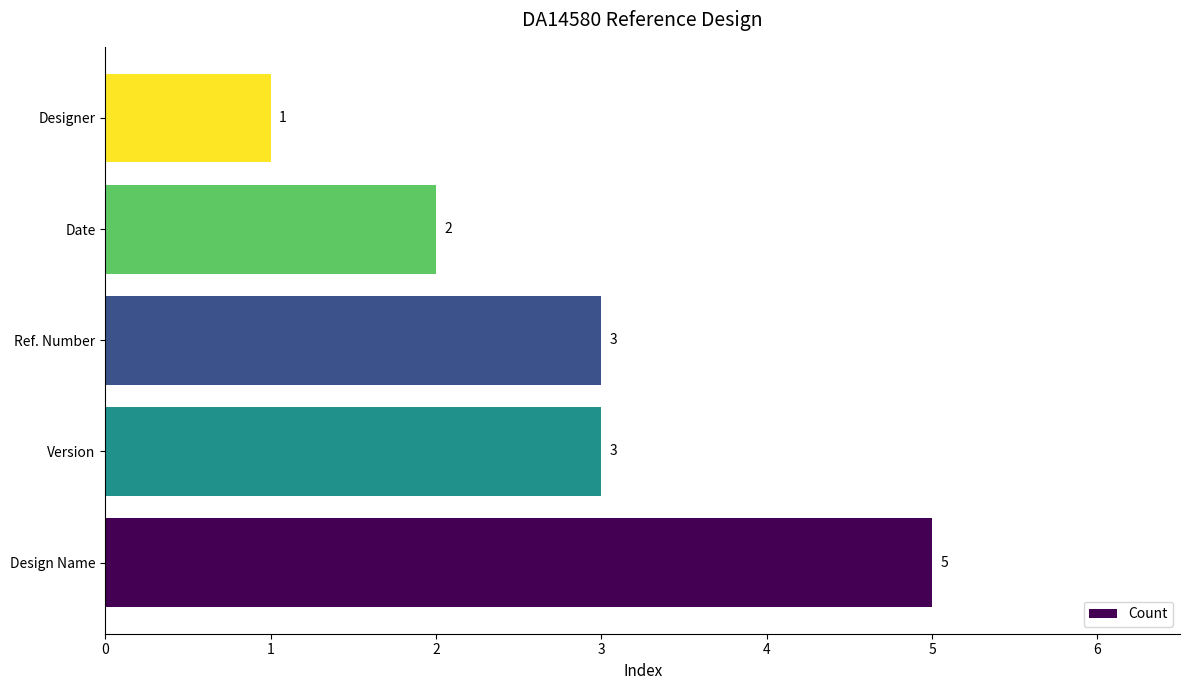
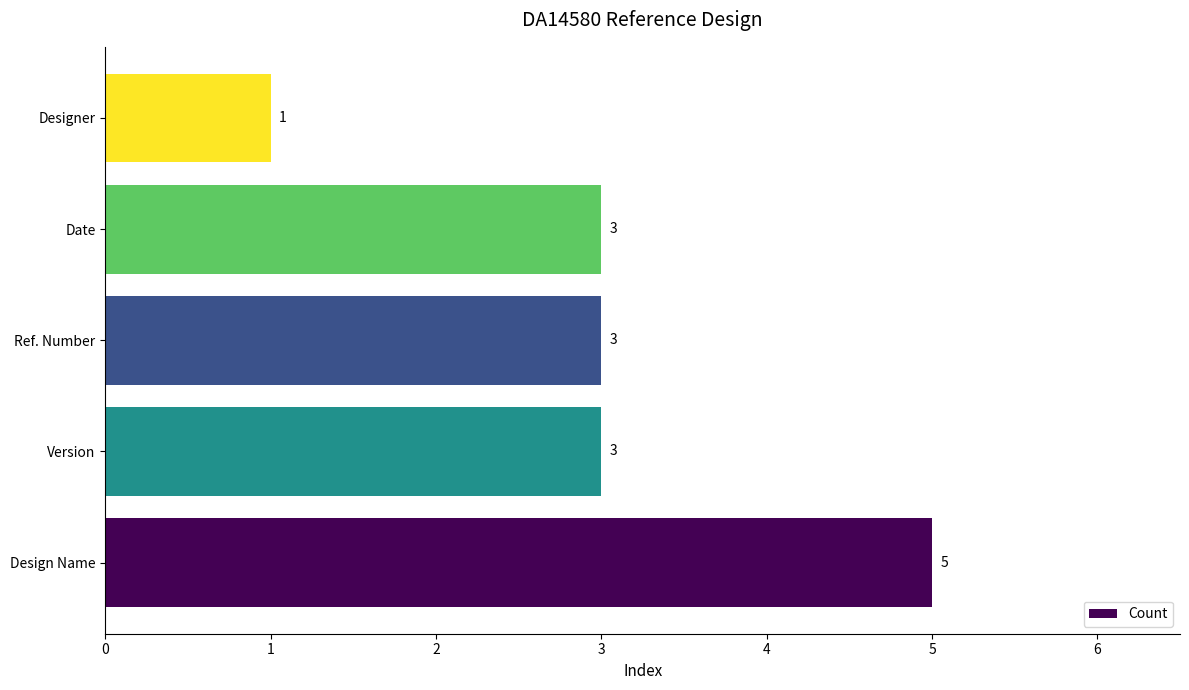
Date: 2 -> 3
